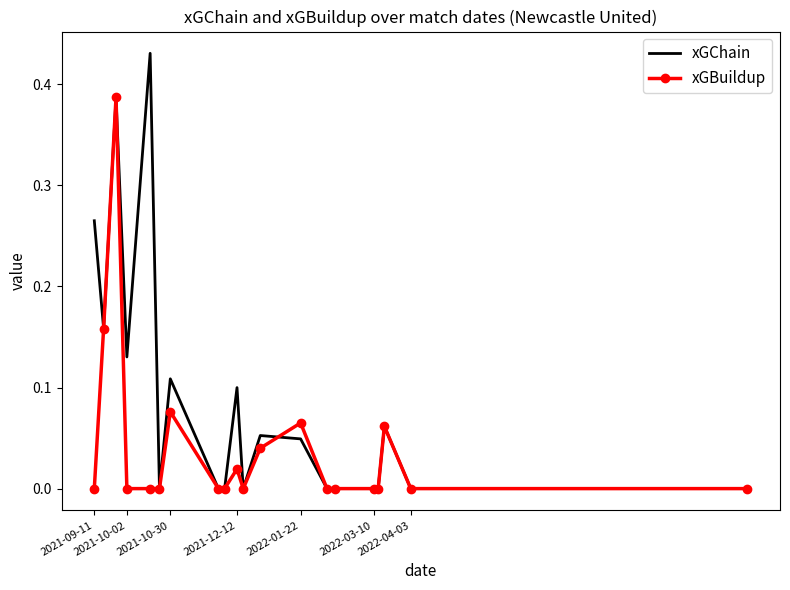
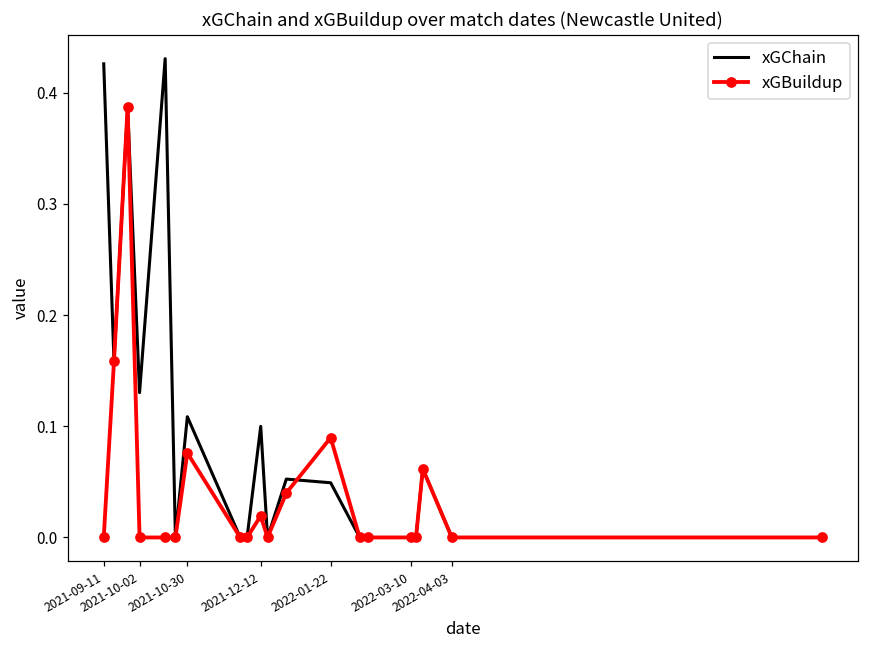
xGChain, 2021-09-11: 0.265 -> 0.426
xGBuildup, 2022-01-22: 0.065 -> 0.090
